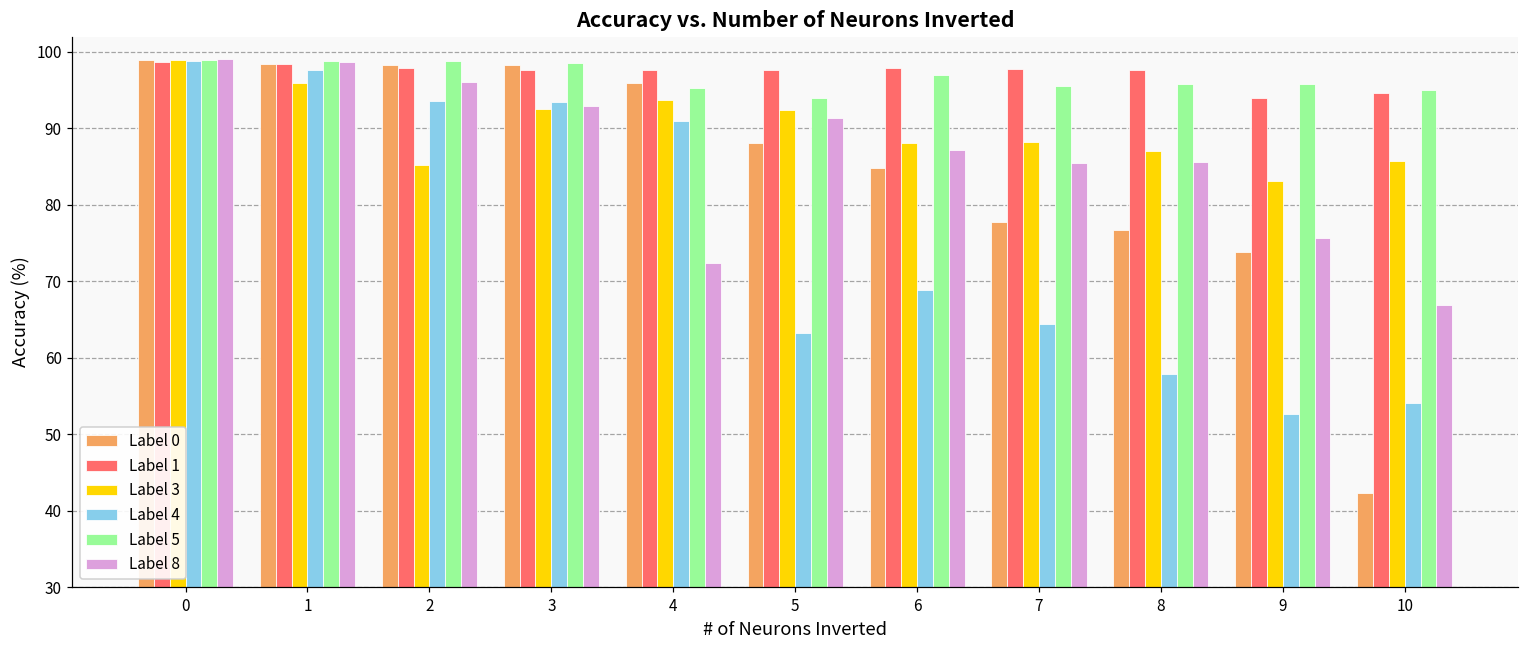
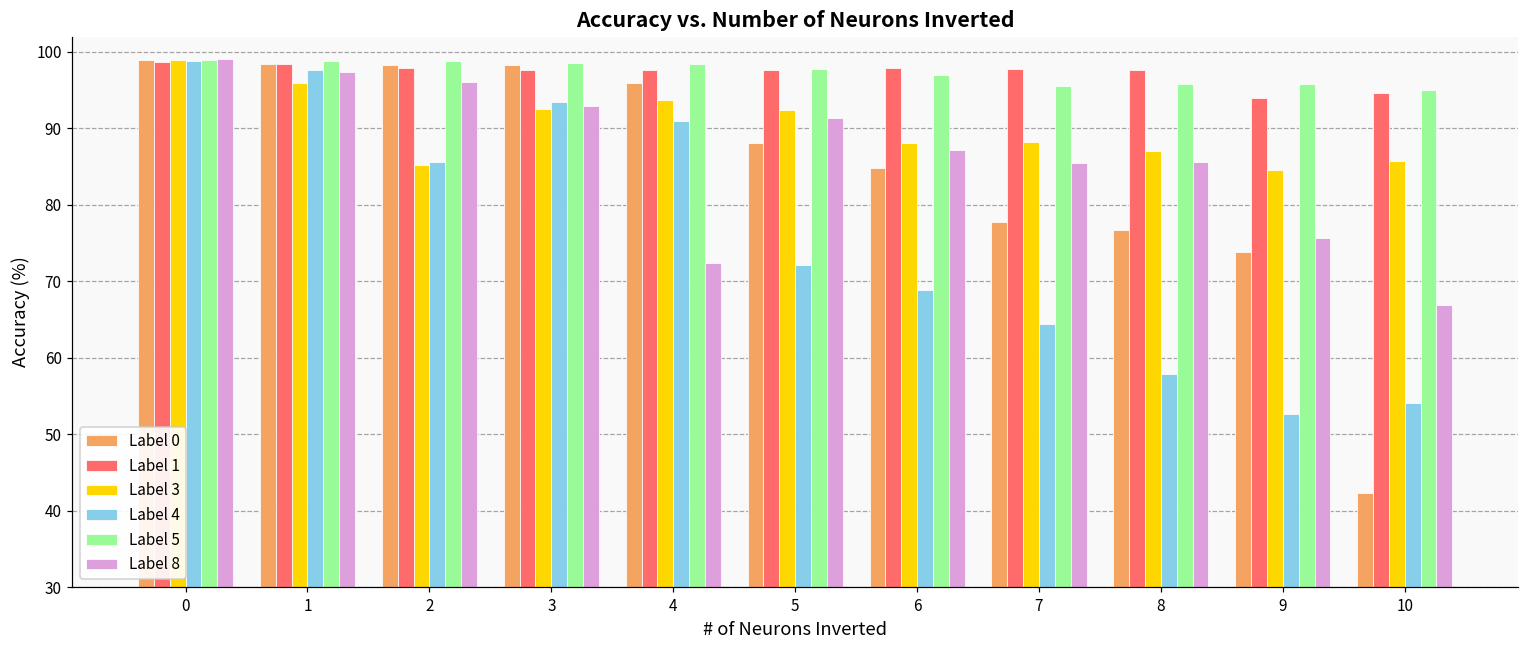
Label 8, 1: 99 -> 97
Label 4, 2: 94 -> 86
Label 5, 4: 95 -> 98
Label 4, 5: 63 -> 72
Label 5, 5: 94 -> 98
Label 3, 9: 83 -> 85
